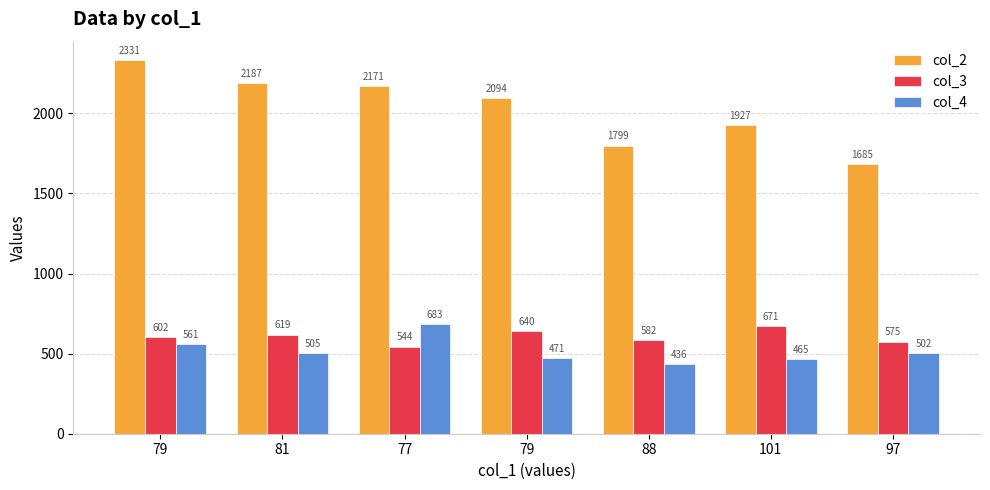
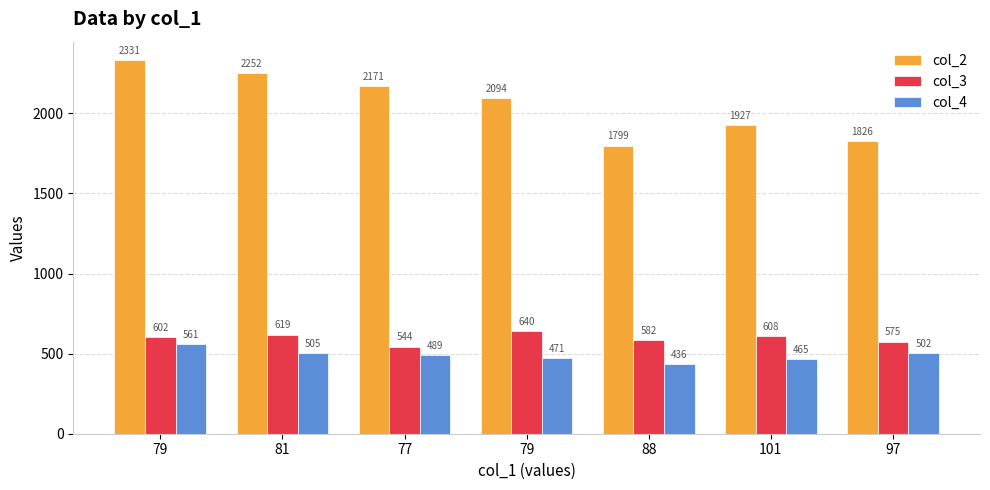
col_2, 81: 2187 -> 2252
col_4, 77: 683 -> 489
col_3, 101: 671 -> 608
col_2, 97: 1685 -> 1826
